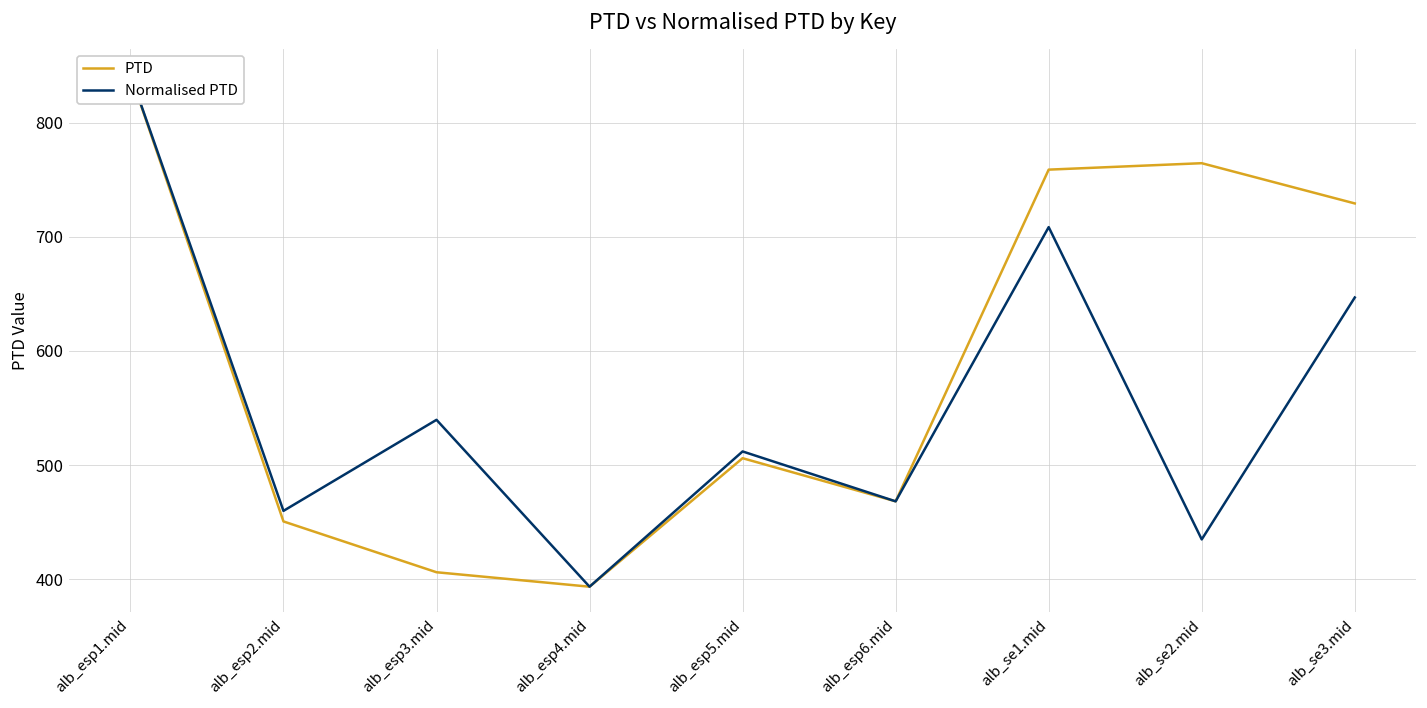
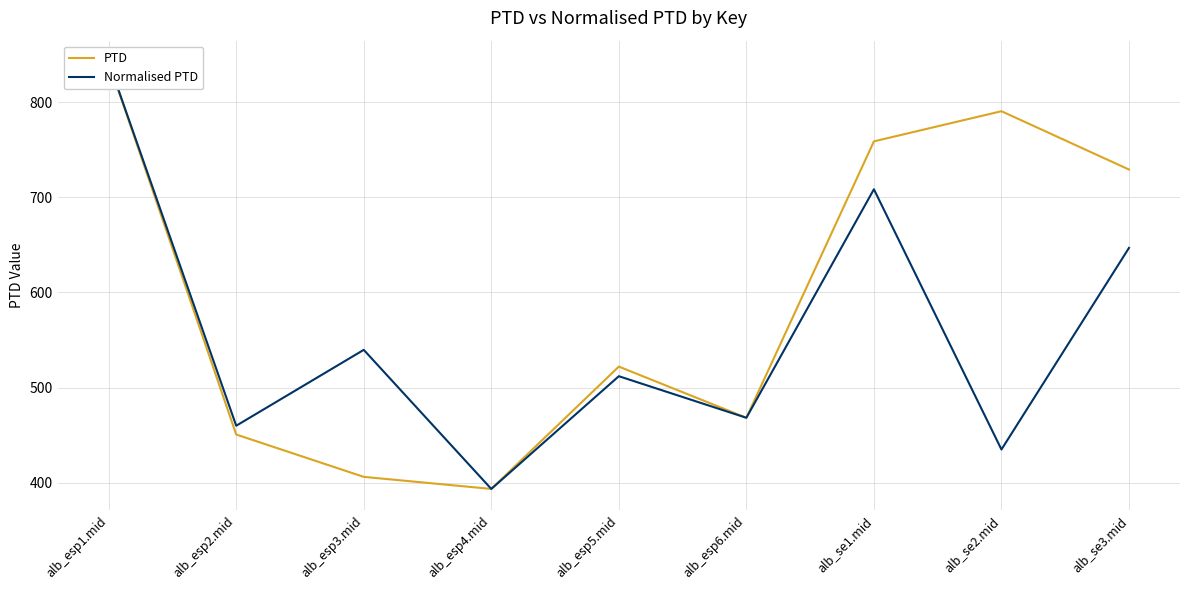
PTD, alb_esp5.mid: 510 -> 520
PTD, alb_se2.mid: 760 -> 790
